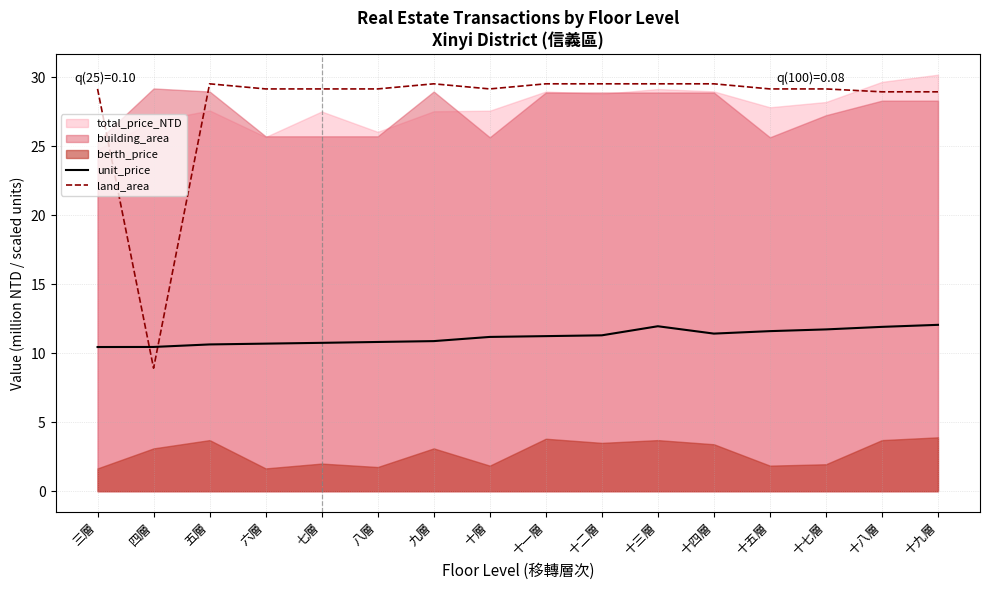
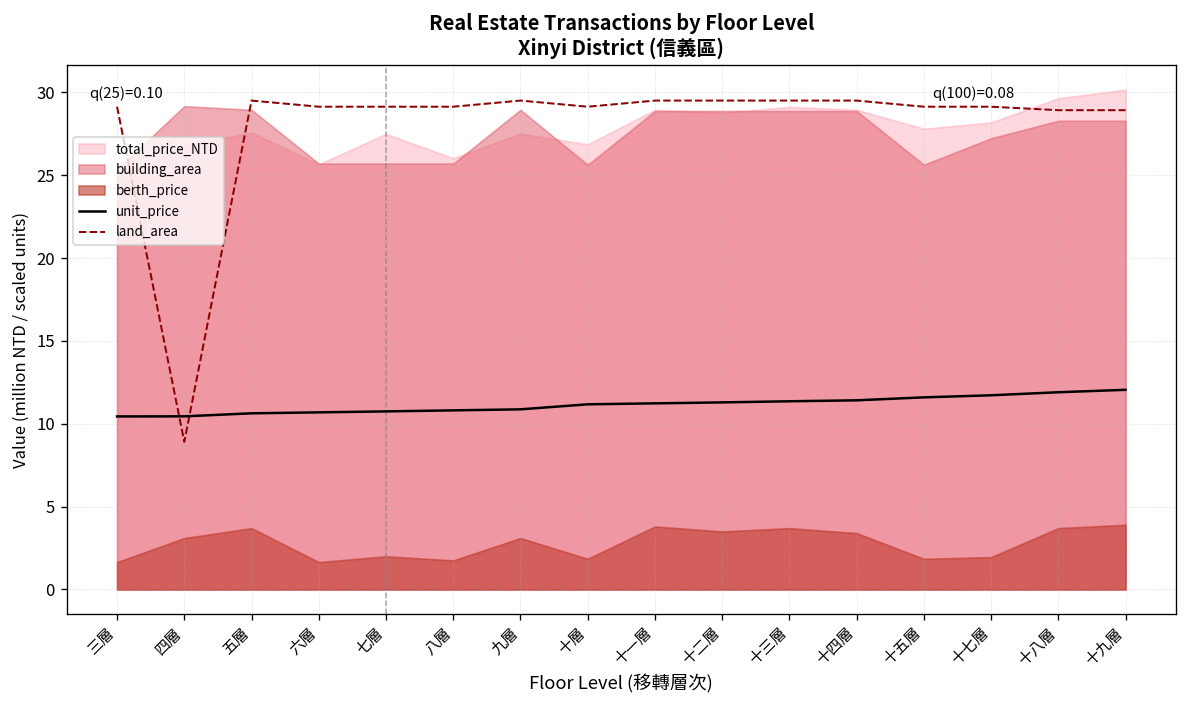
total_price_NTD, 十層: 27.6 -> 26.9
unit_price, 十三層: 11.9 -> 11.4
